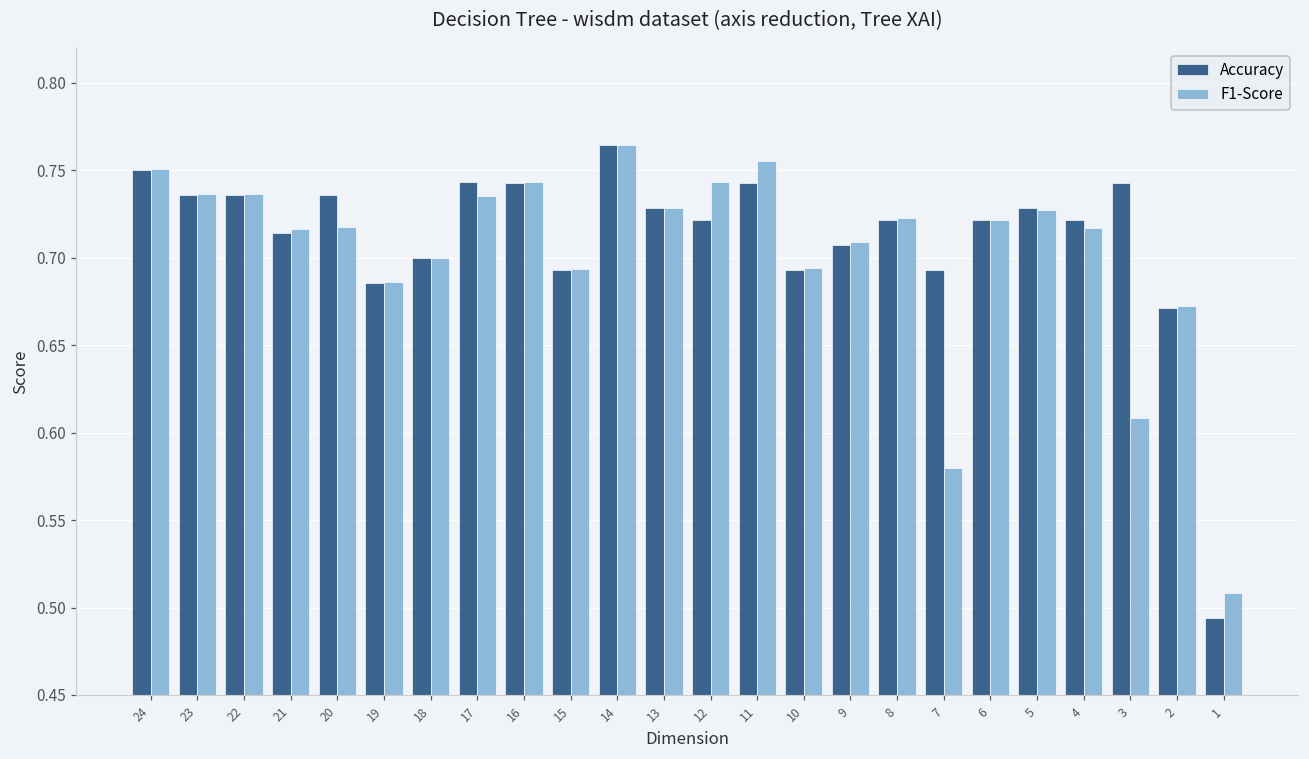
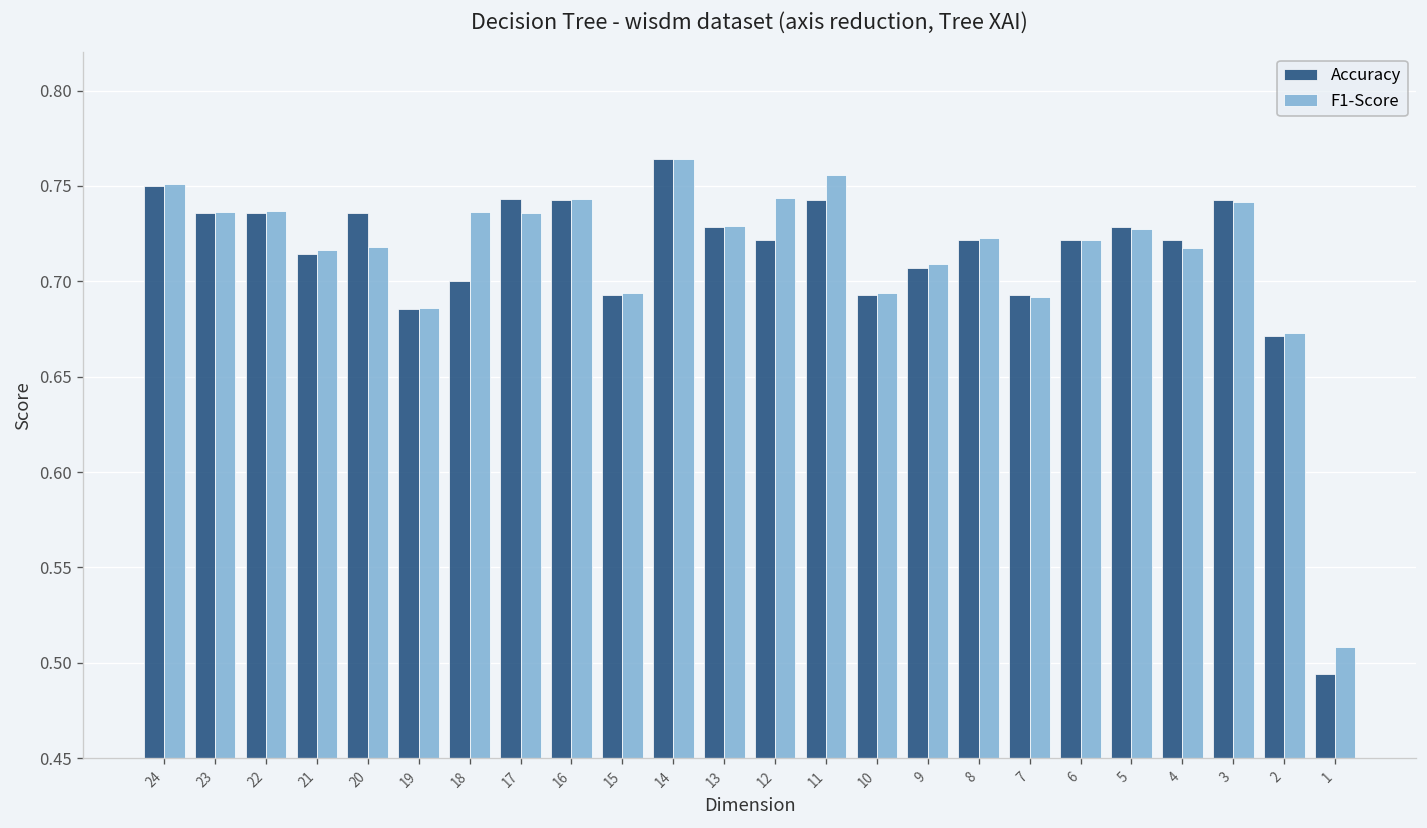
F1-Score, 18: 0.700 -> 0.736
F1-Score, 7: 0.580 -> 0.692
F1-Score, 3: 0.608 -> 0.742
